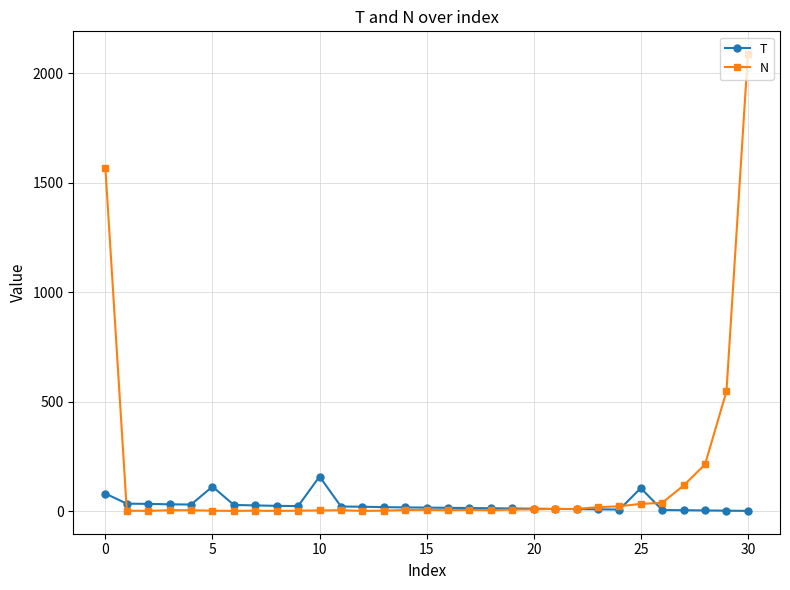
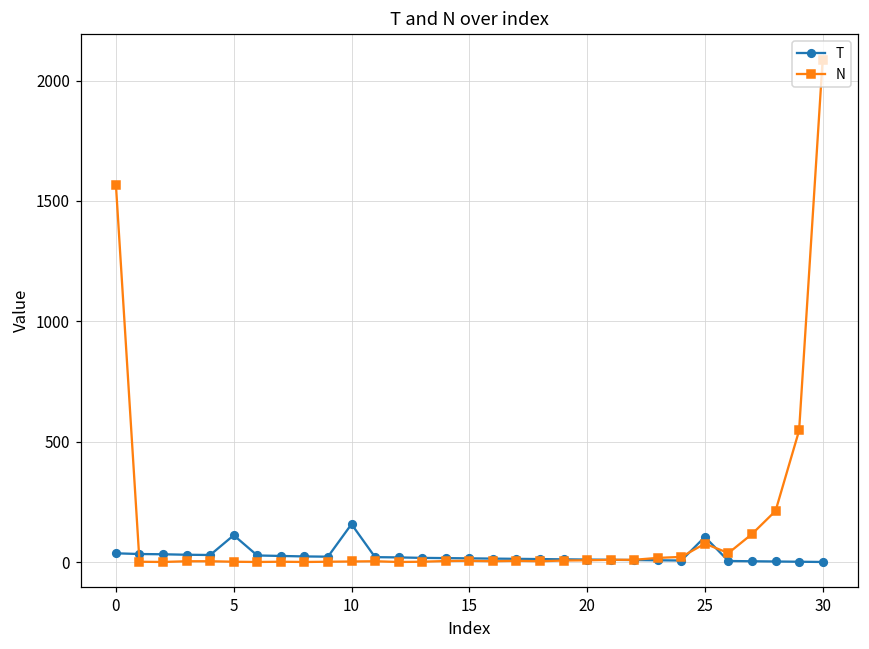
T, 0: 80 -> 40
N, 25: 30 -> 80
